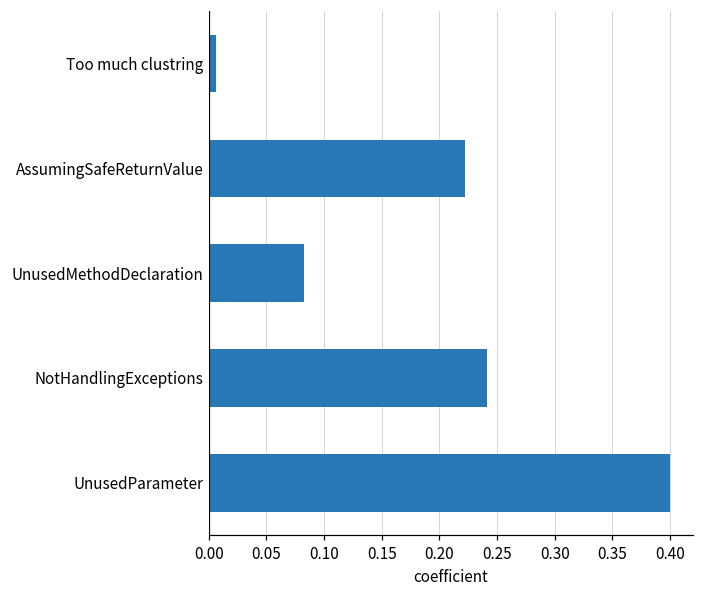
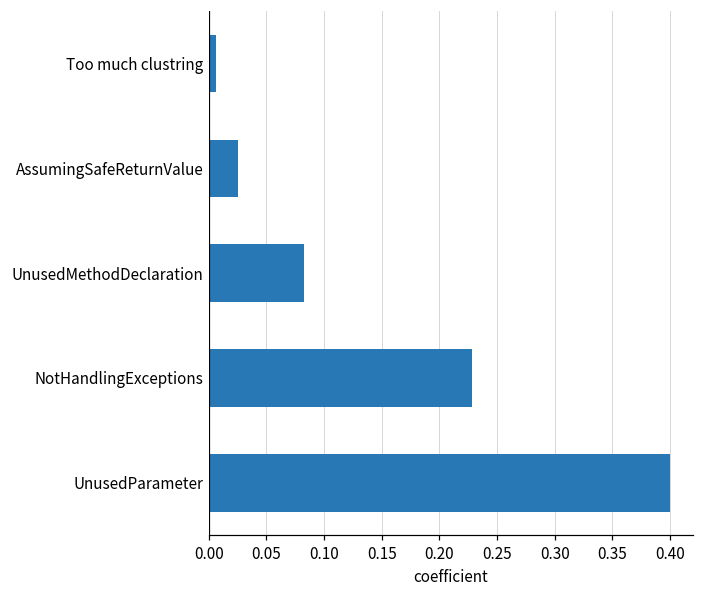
AssumingSafeReturnValue: 0.222 -> 0.025
NotHandlingExceptions: 0.241 -> 0.229
